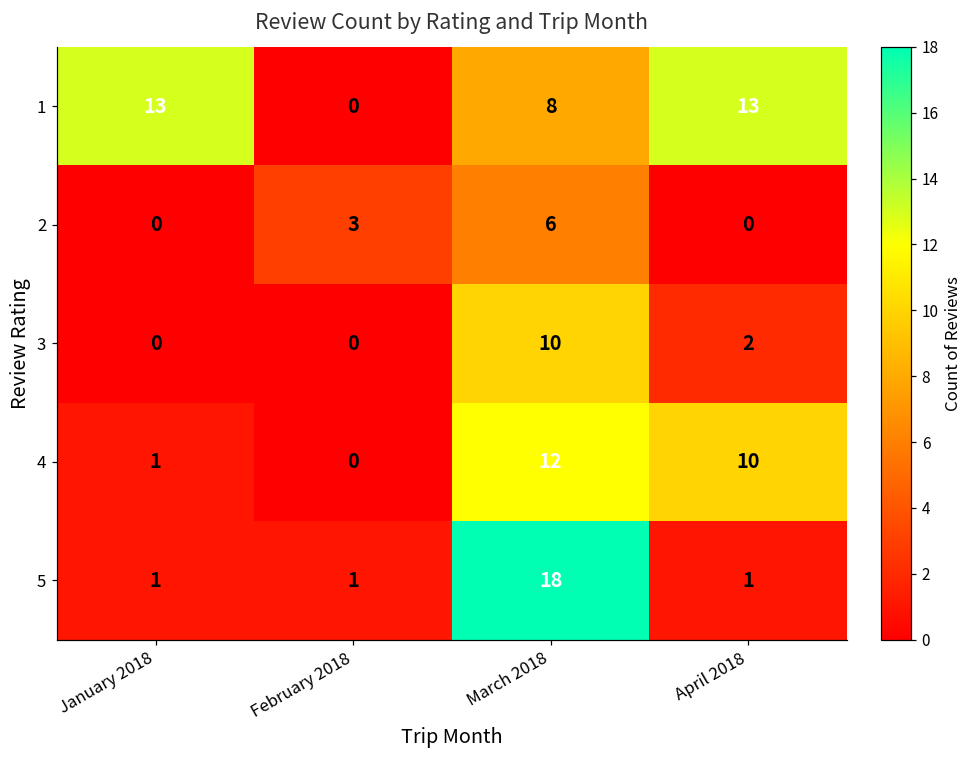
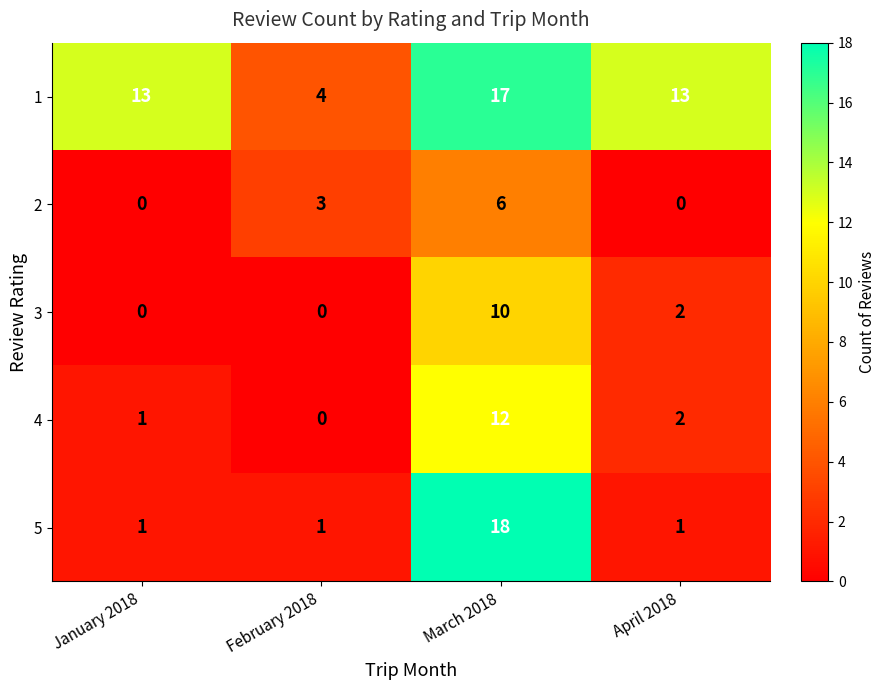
1, February 2018: 0 -> 4
1, March 2018: 8 -> 17
4, April 2018: 10 -> 2
